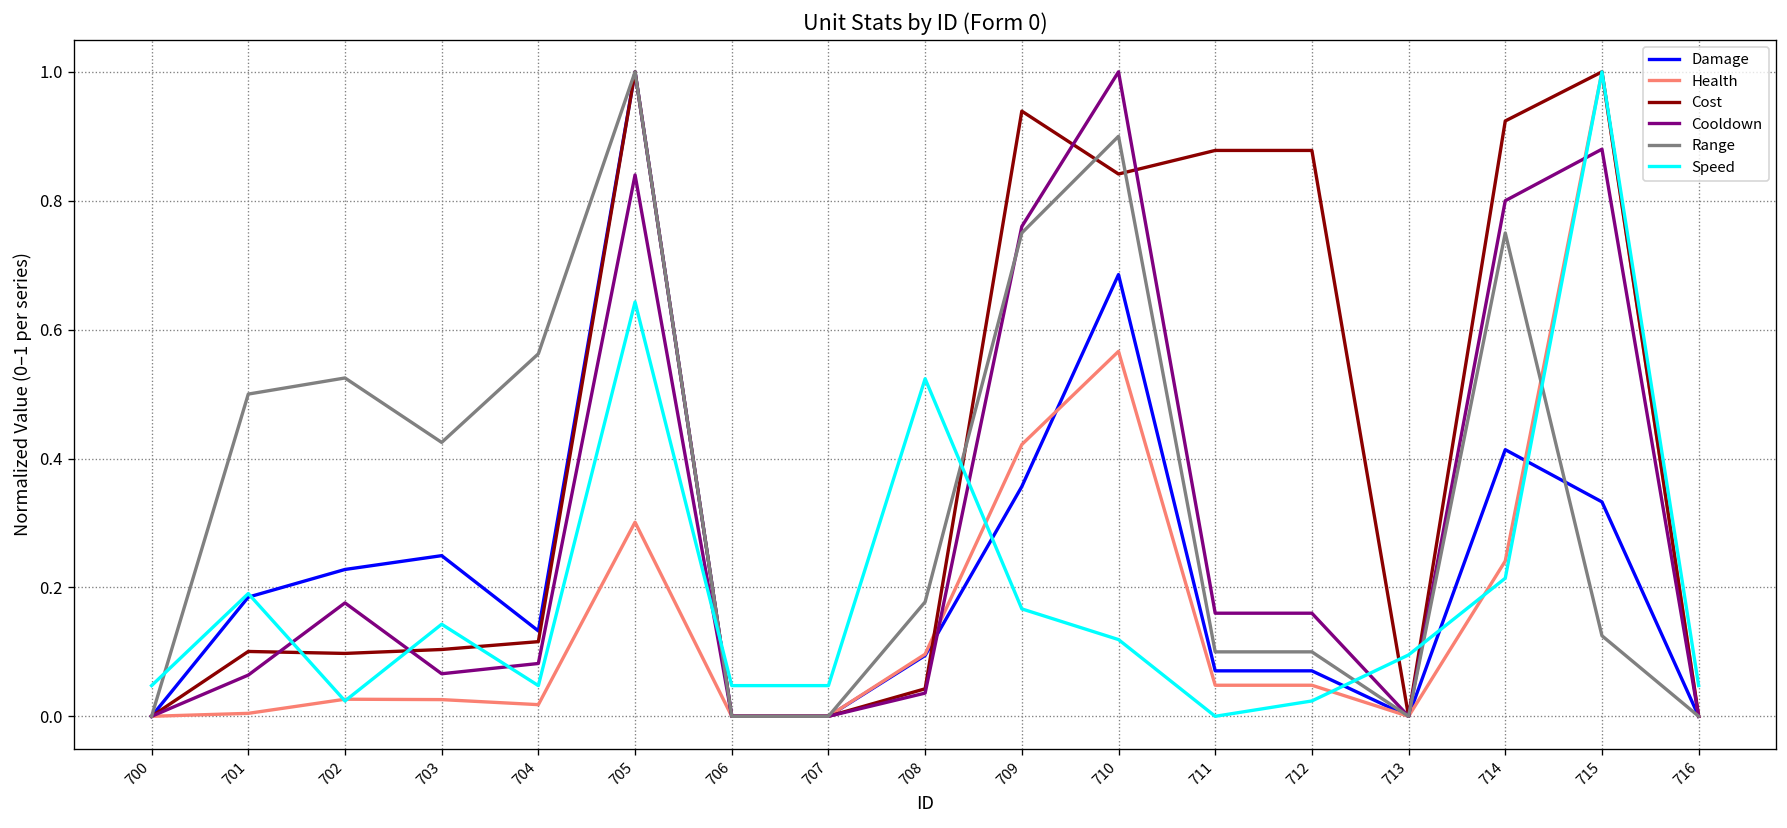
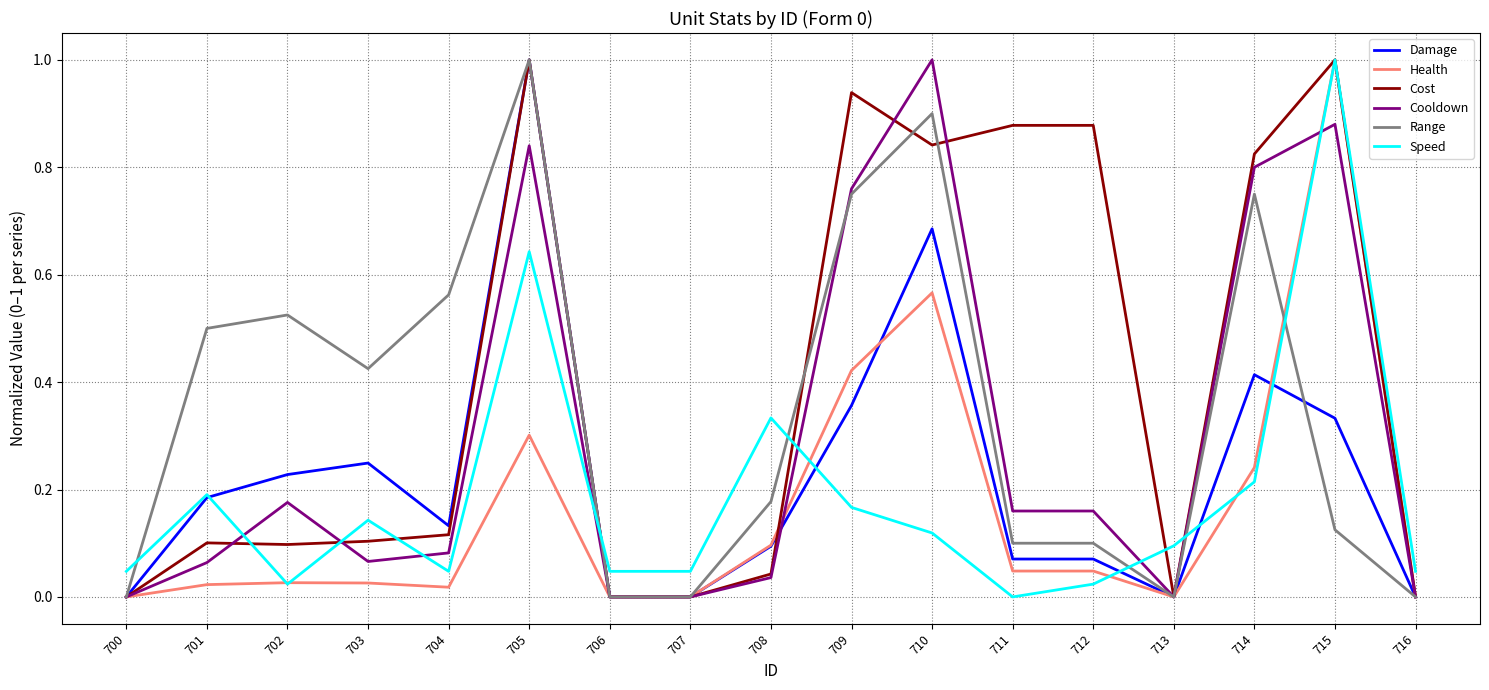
Health, 701: 0.00 -> 0.02
Speed, 708: 0.52 -> 0.33
Cost, 714: 0.92 -> 0.82
